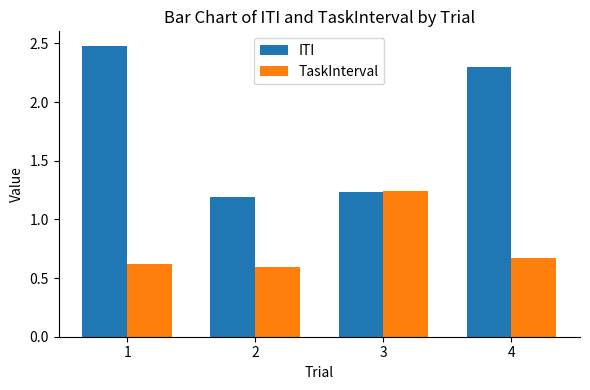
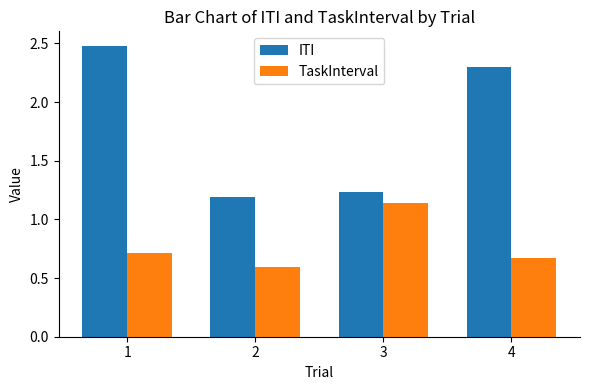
TaskInterval, 1: 0.62 -> 0.72
TaskInterval, 3: 1.24 -> 1.14
